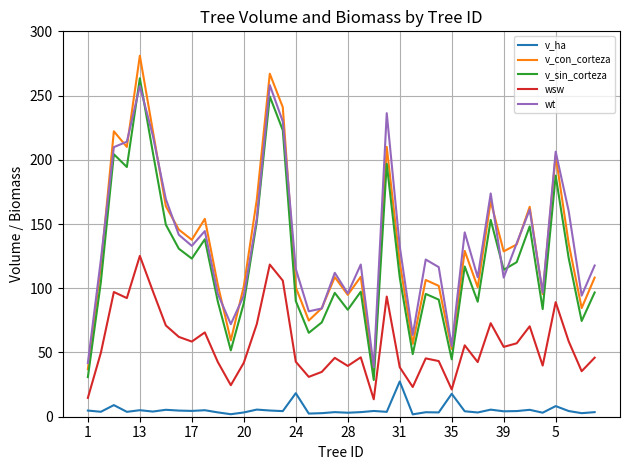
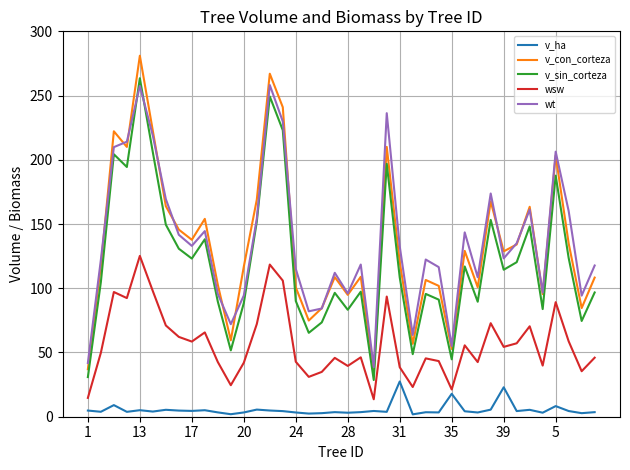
v_con_corteza, 20: 102 -> 117
v_ha, 24: 18 -> 3
v_ha, 39: 4 -> 23
wt, 39: 108 -> 123
